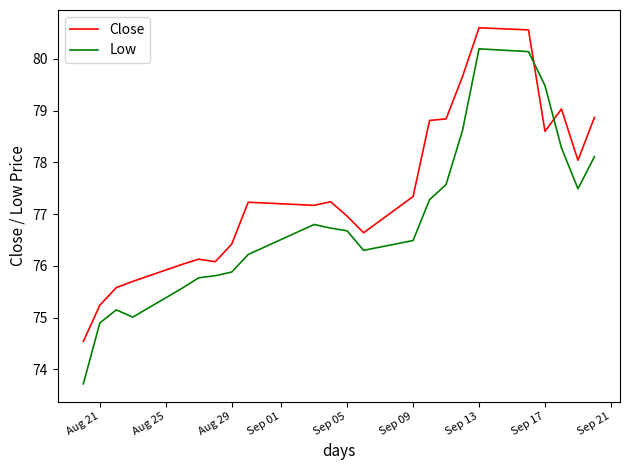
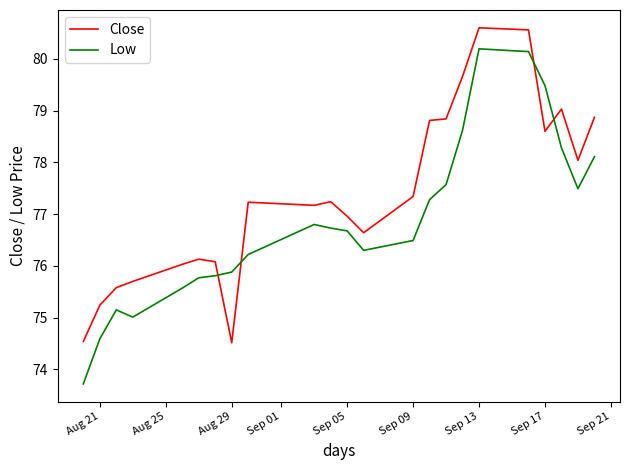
Low, Aug 21: 74.9 -> 74.6
Close, Aug 29: 76.4 -> 74.5
